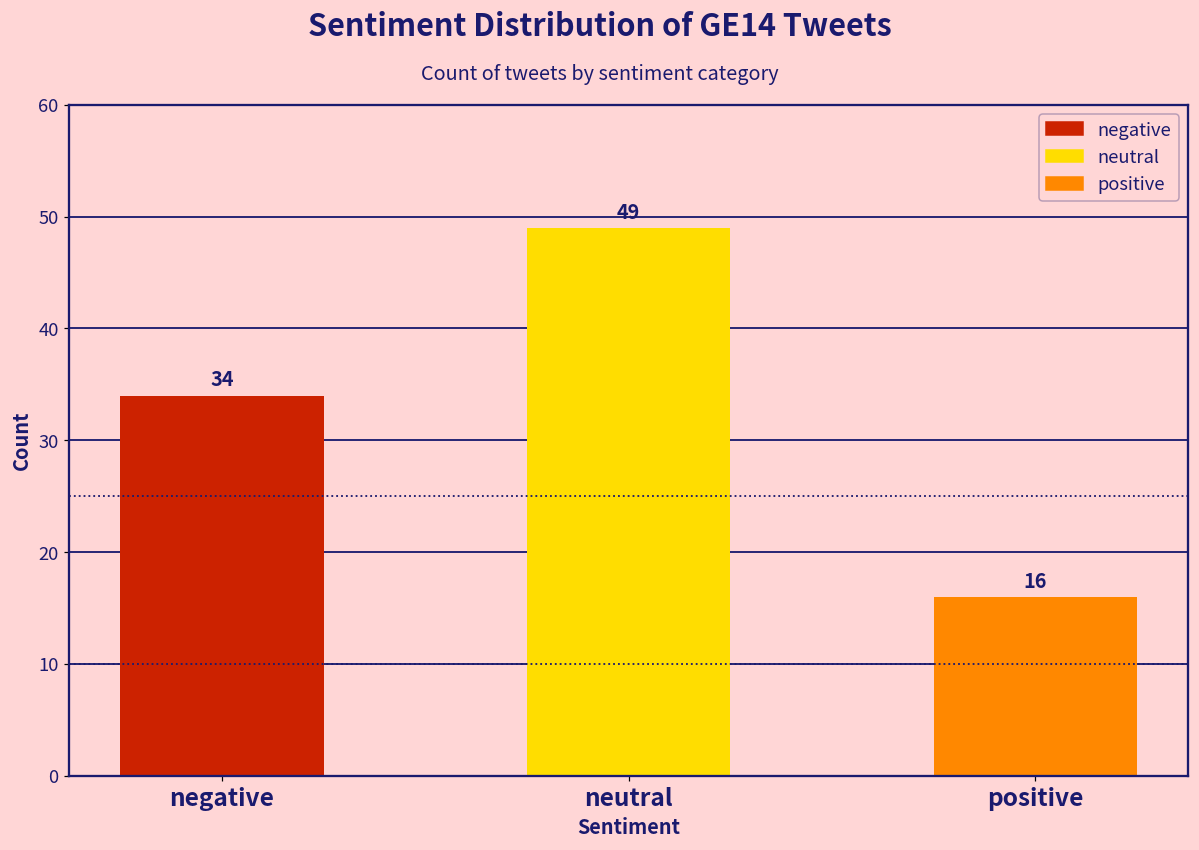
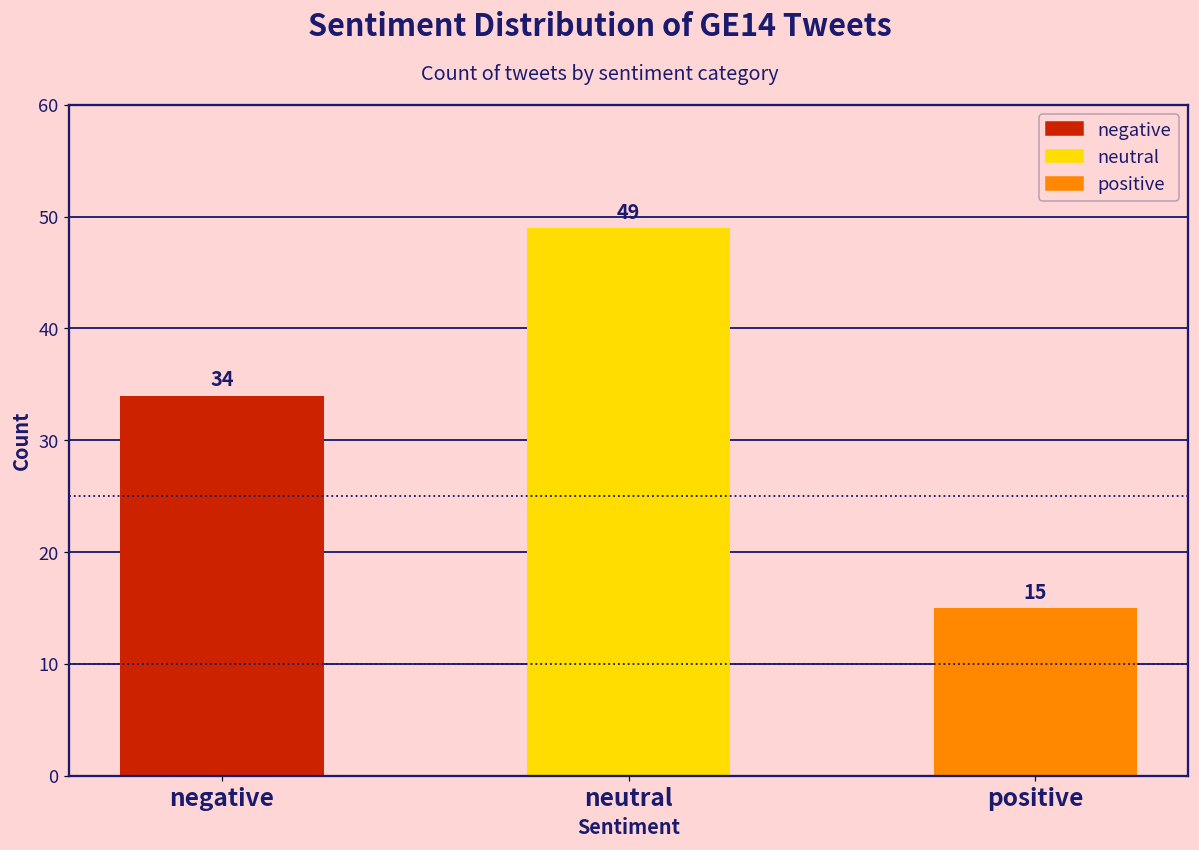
positive: 16 -> 15
